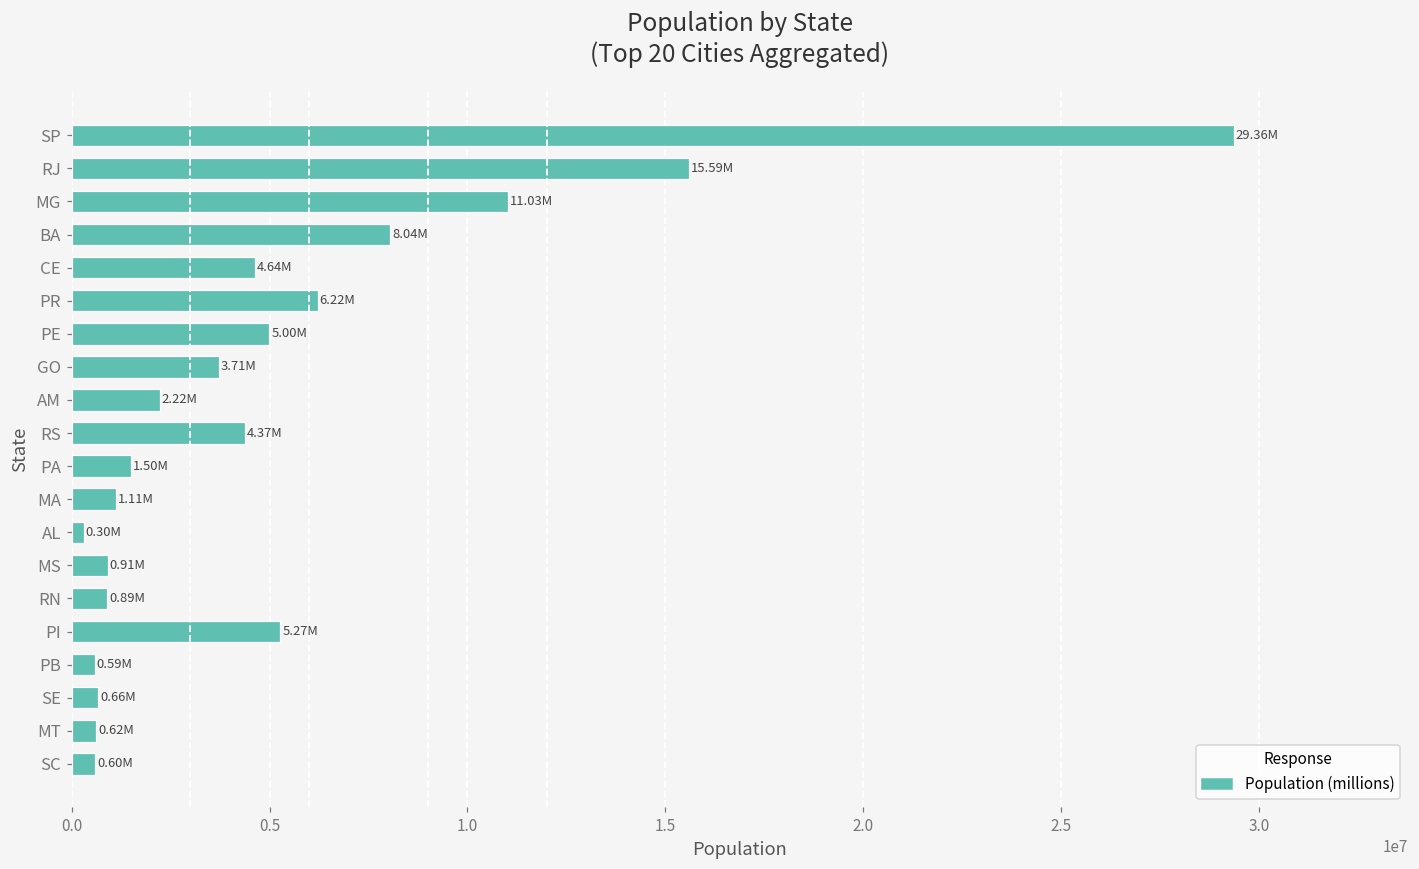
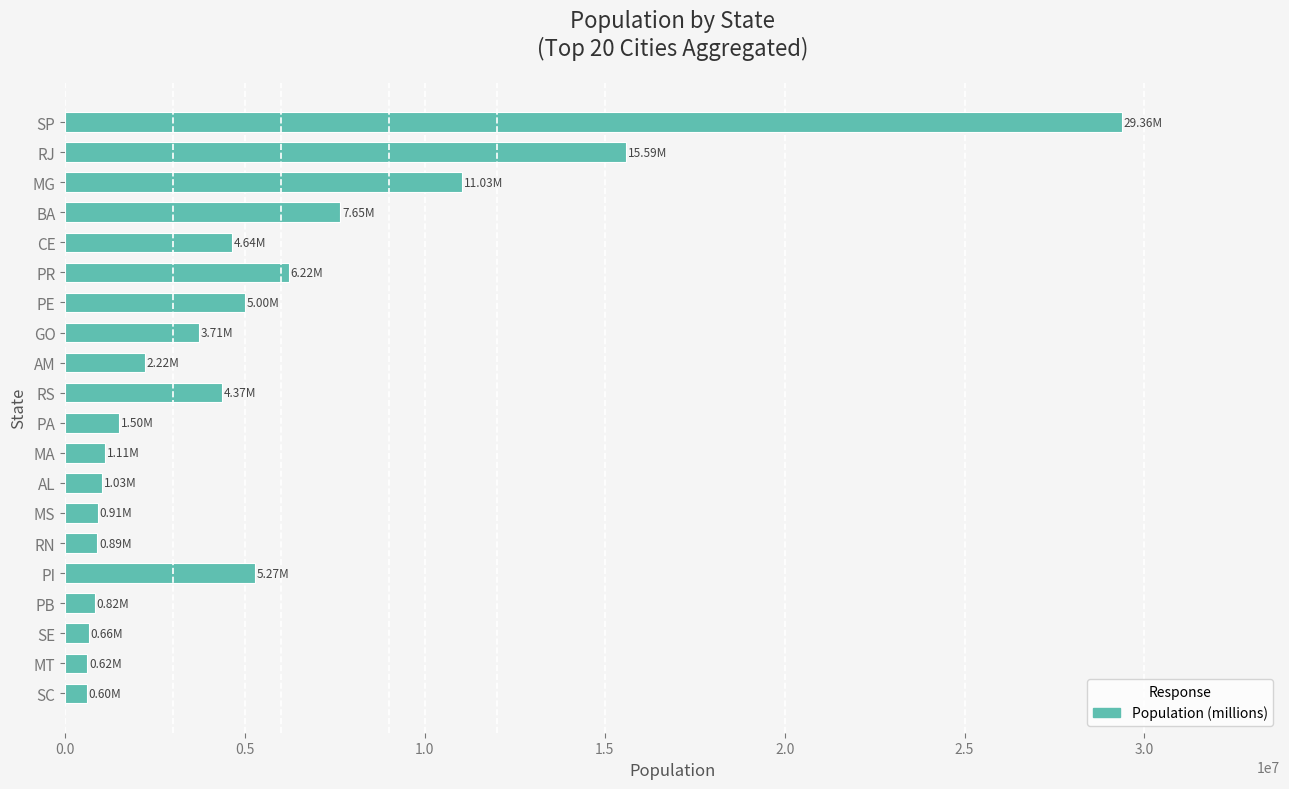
BA: 8.04M -> 7.65M
AL: 0.30M -> 1.03M
PB: 0.59M -> 0.82M
